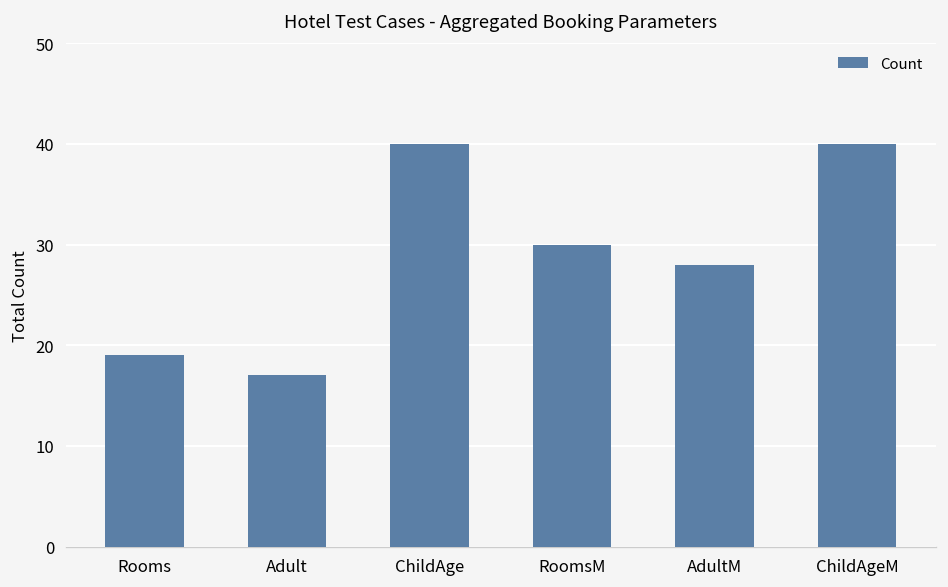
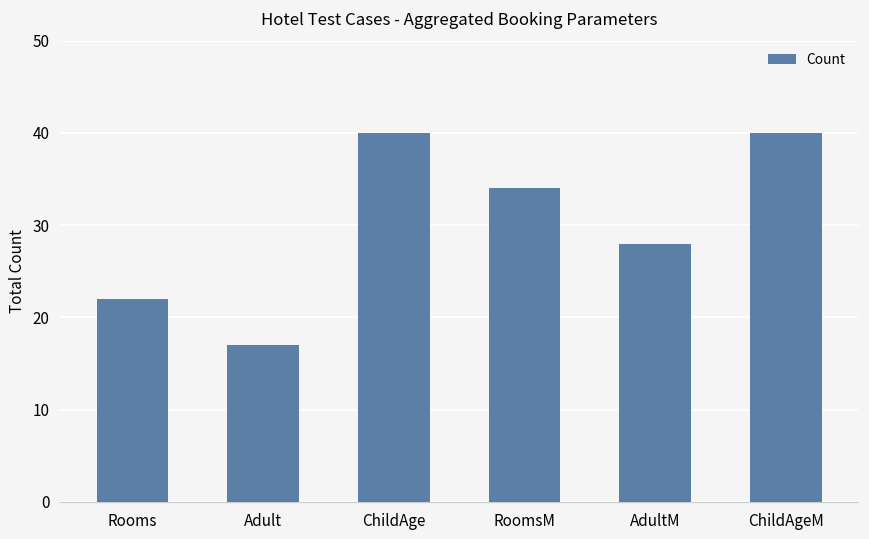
Rooms: 19 -> 22
RoomsM: 30 -> 34
